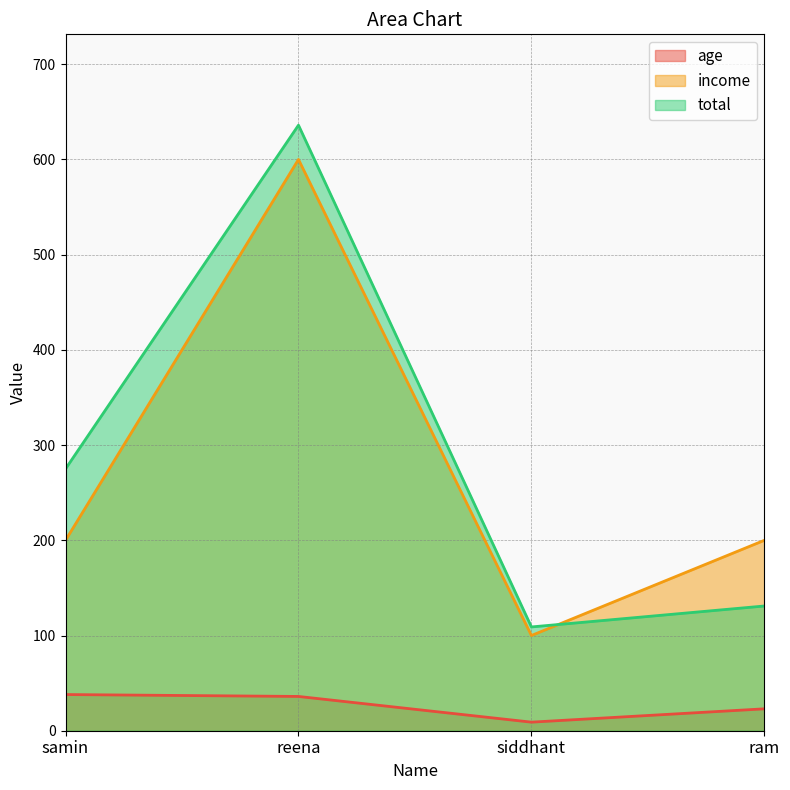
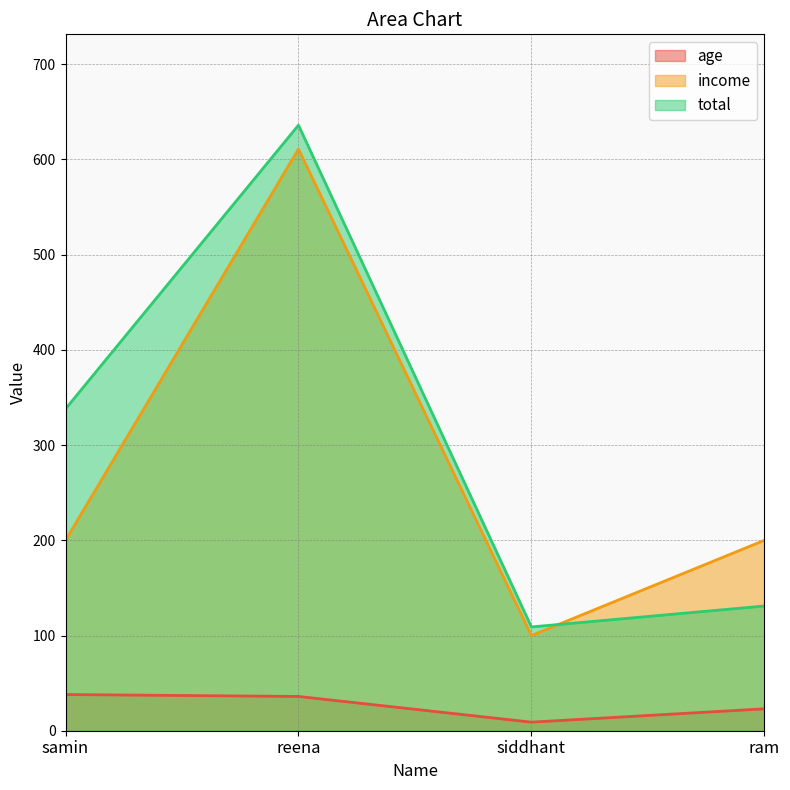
total, samin: 280 -> 340
income, reena: 600 -> 610
